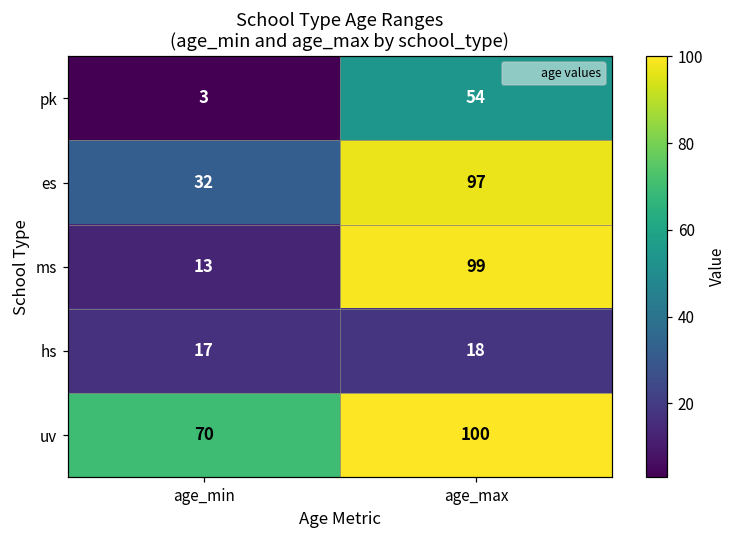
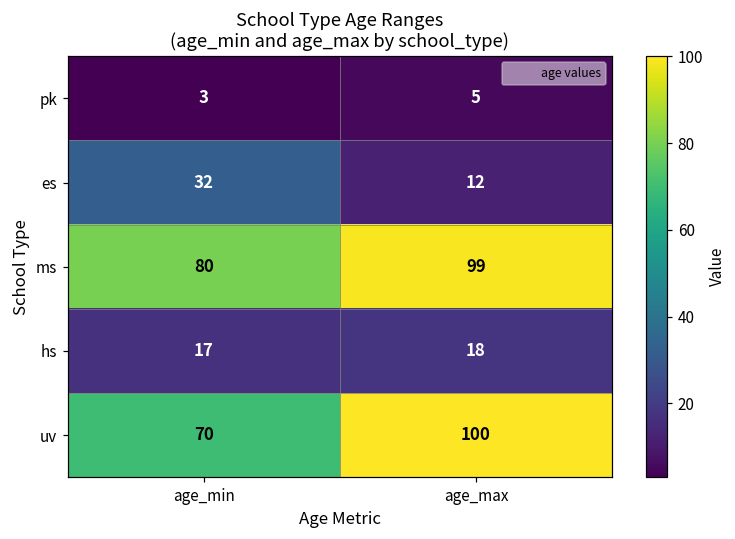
pk, age_max: 54 -> 5
es, age_max: 97 -> 12
ms, age_min: 13 -> 80
